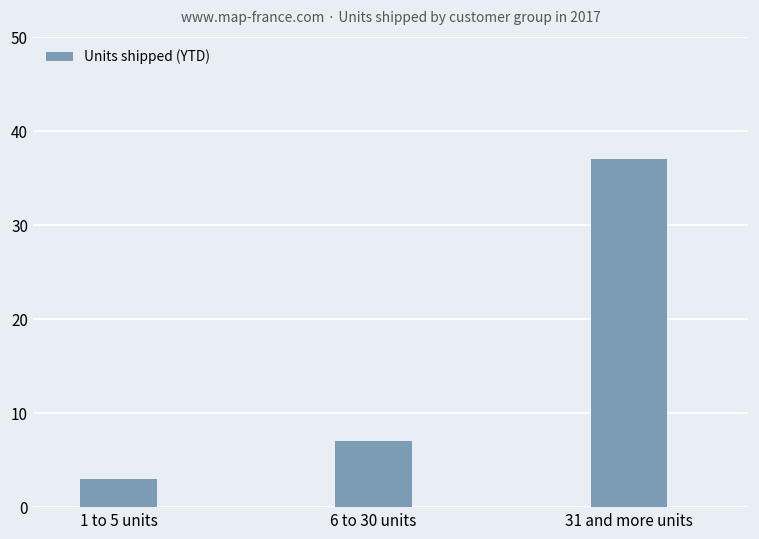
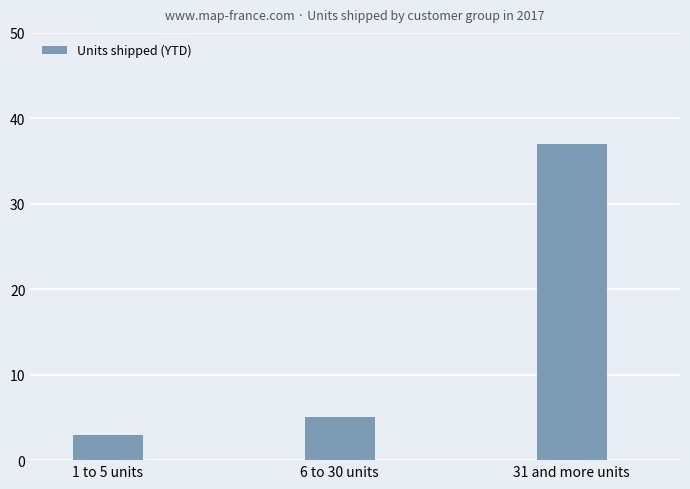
6 to 30 units: 7 -> 5
